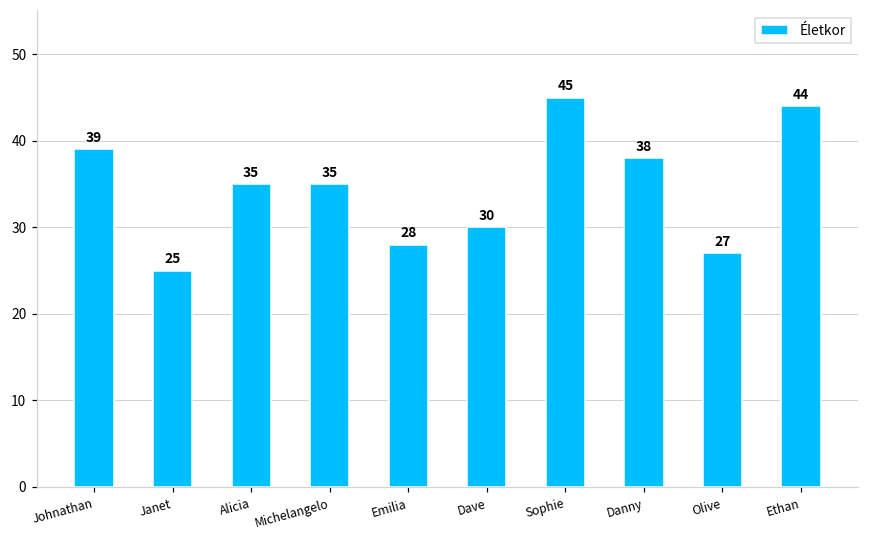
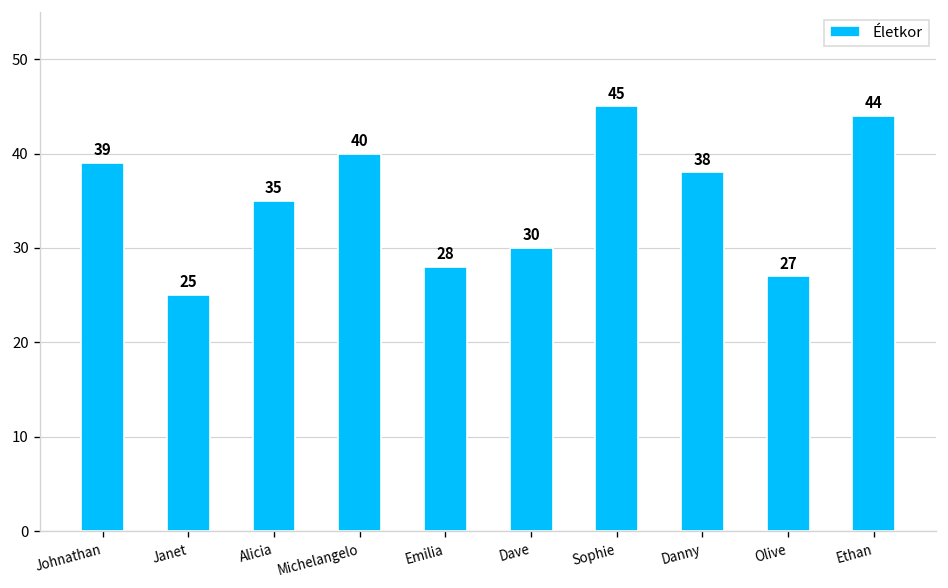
Michelangelo: 35 -> 40
